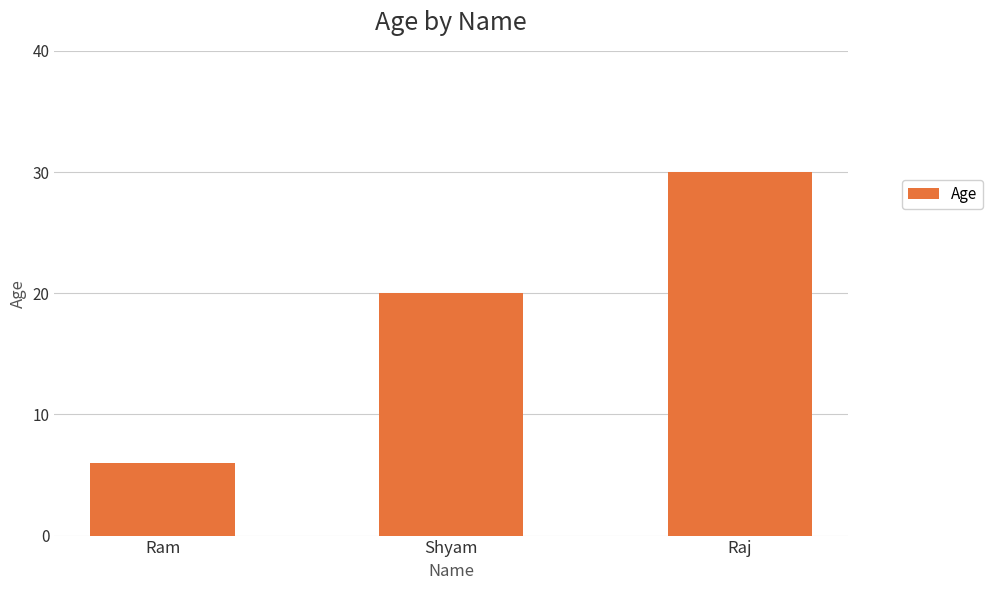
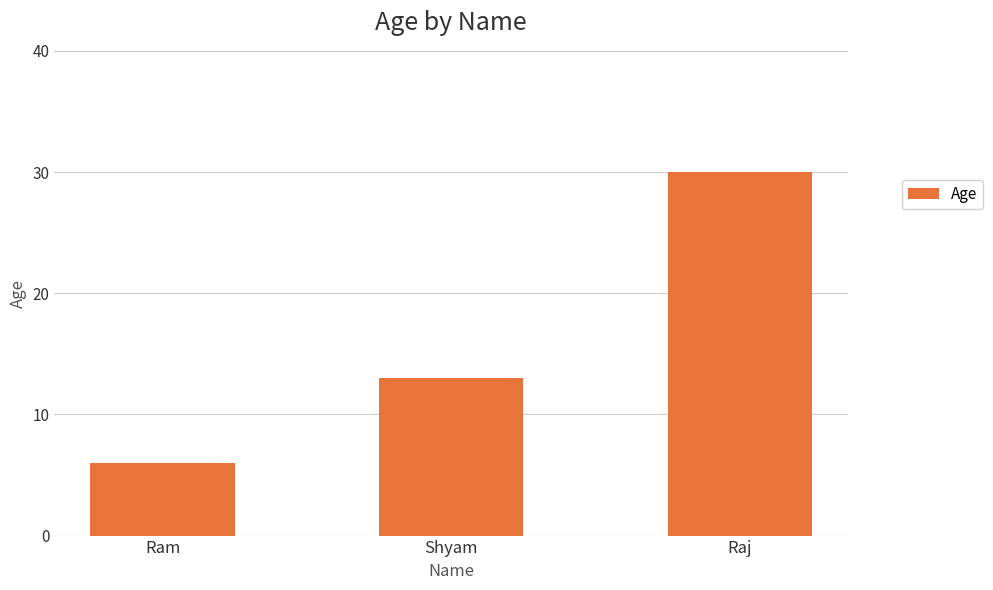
Shyam: 20 -> 13
